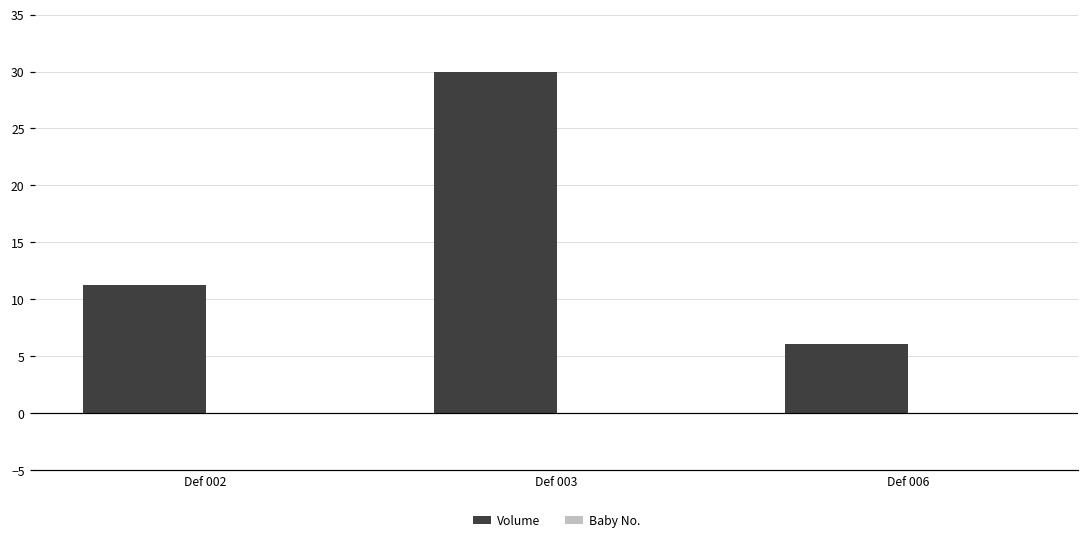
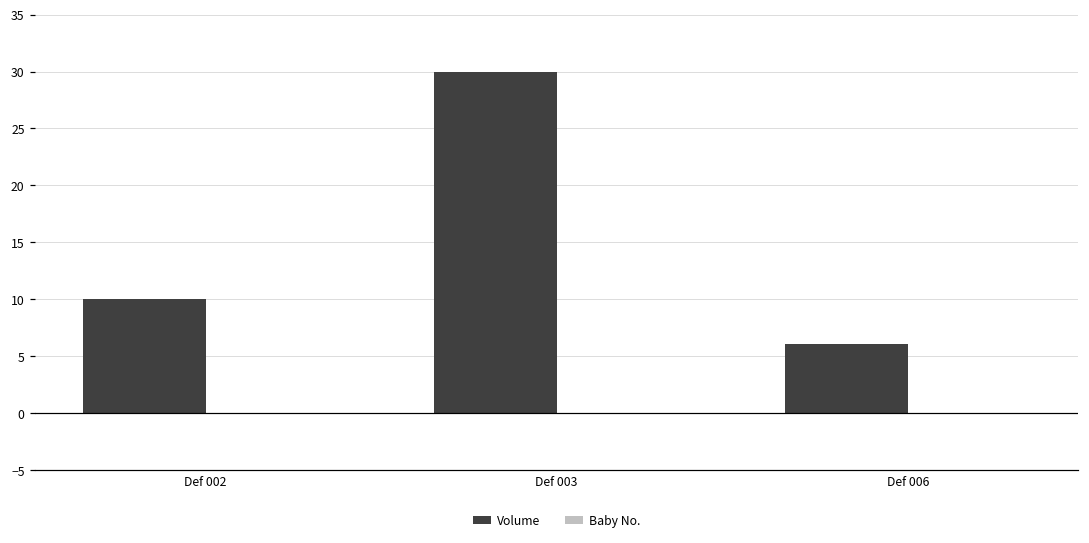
Volume, Def 002: 11.2 -> 10.0
